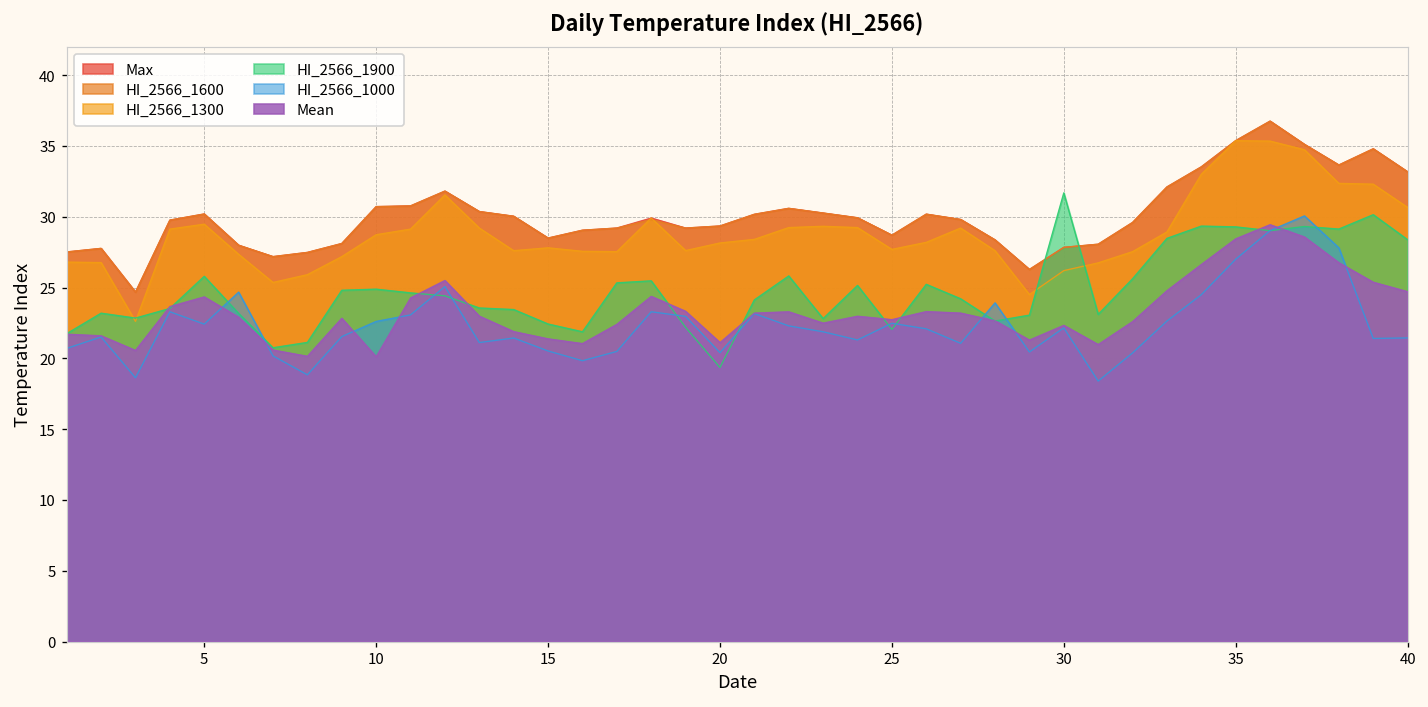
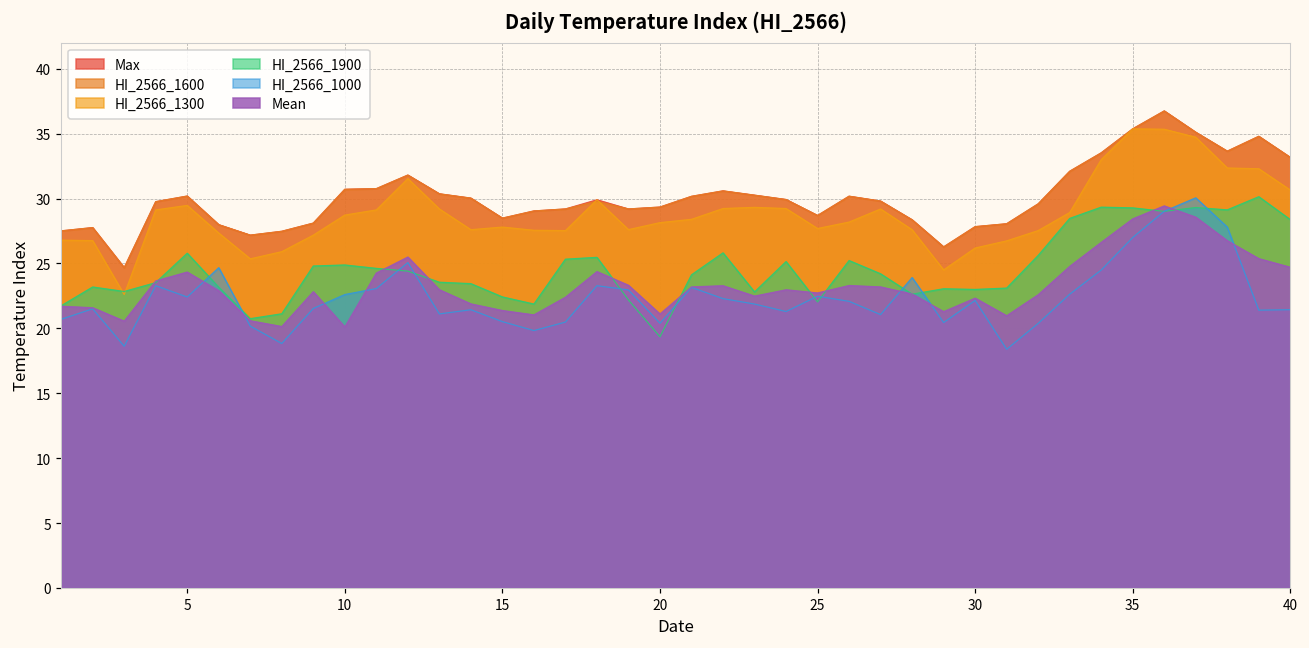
HI_2566_1900, 30: 31.7 -> 23.0
